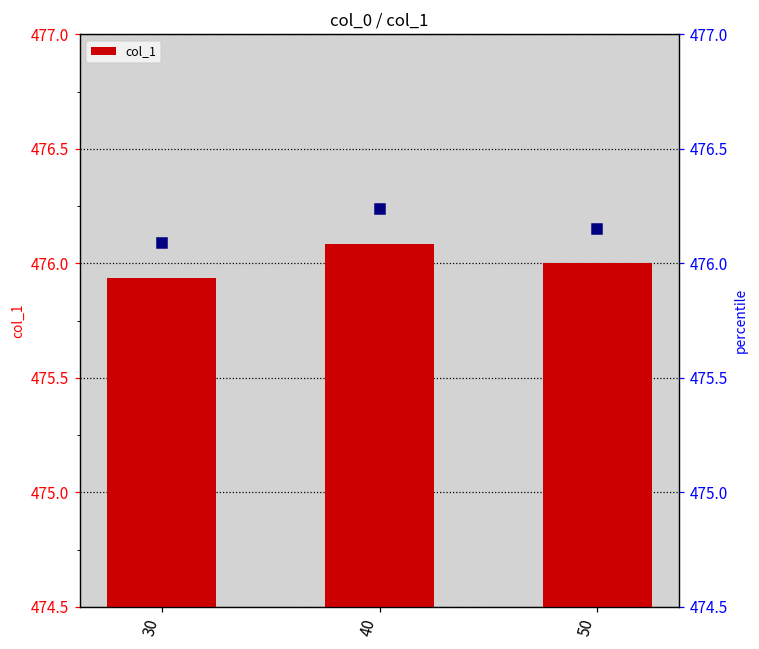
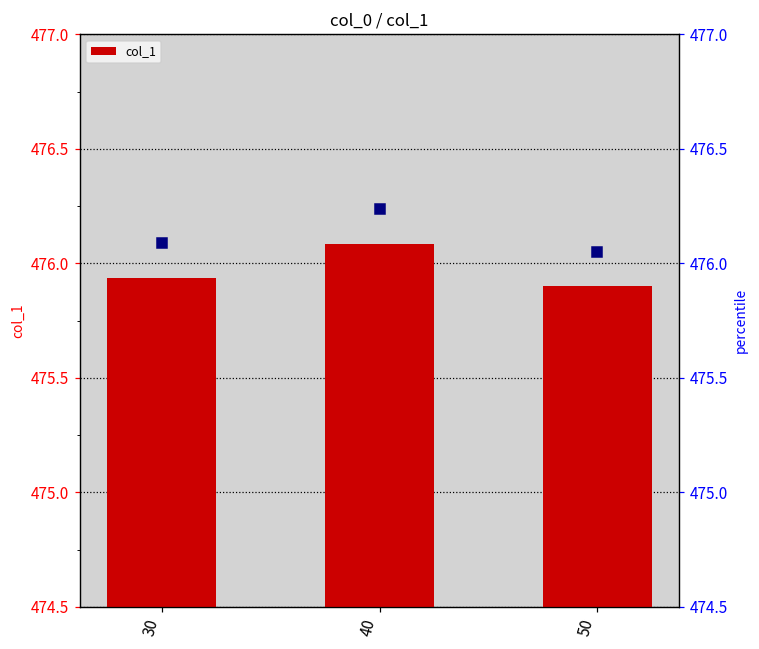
col_1, 50: 476.0 -> 475.9
